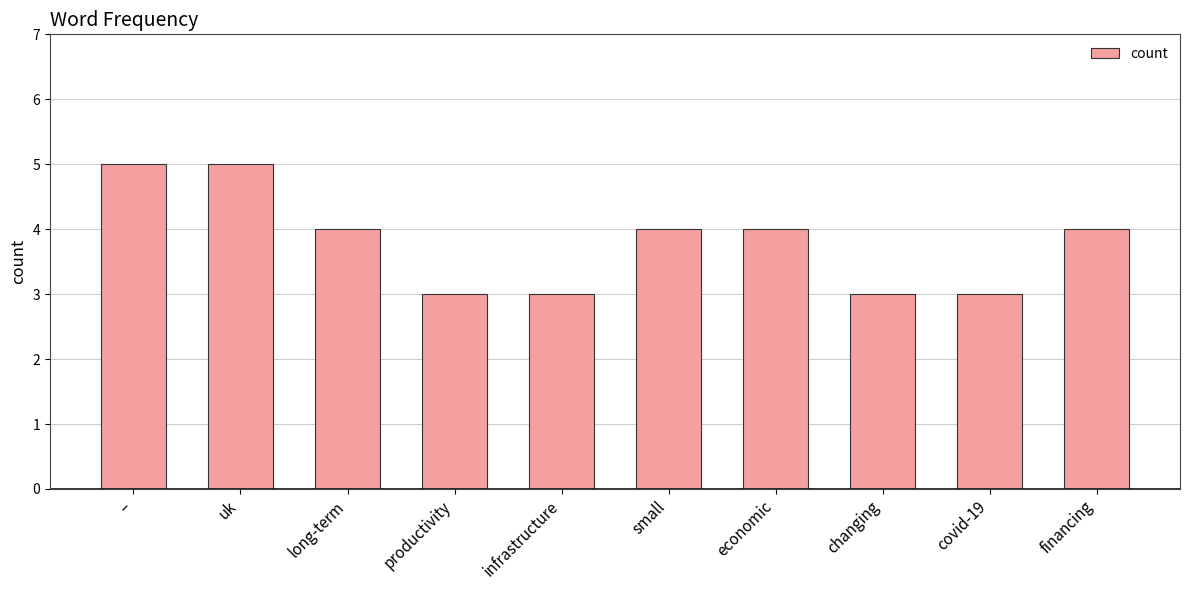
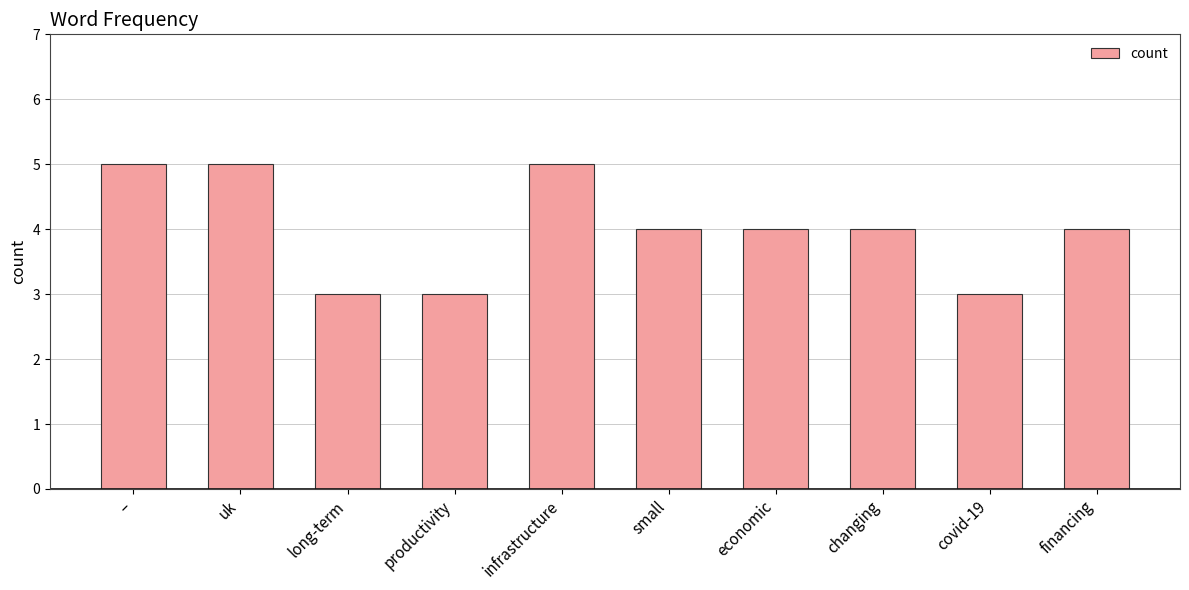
long-term: 4 -> 3
infrastructure: 3 -> 5
changing: 3 -> 4
